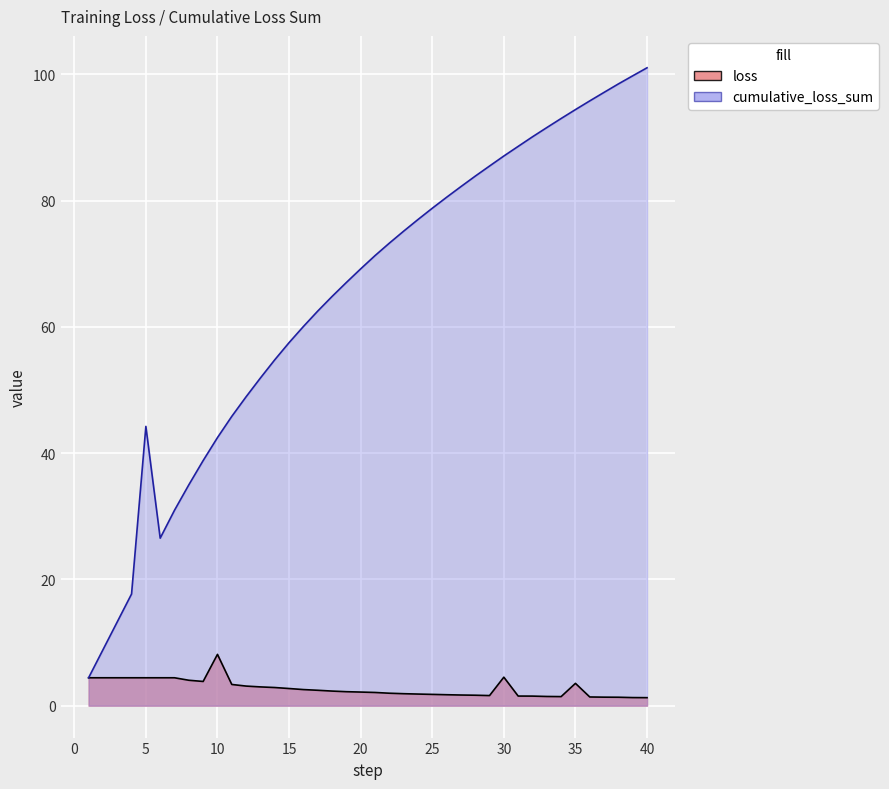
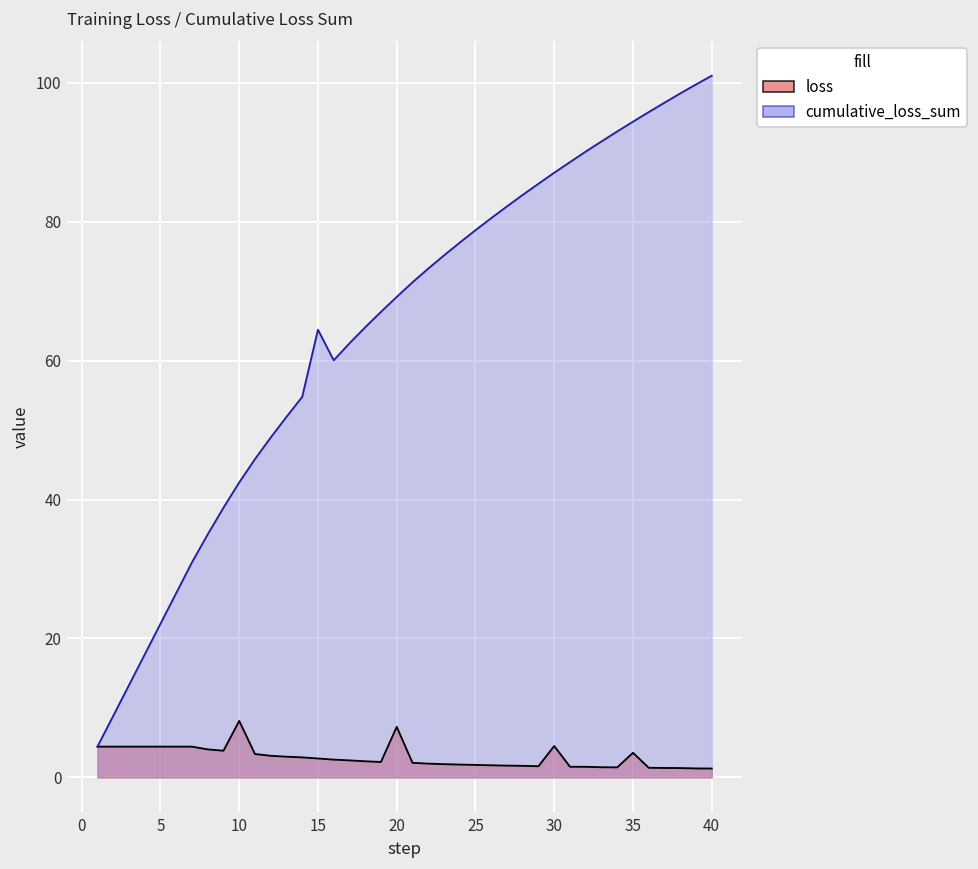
cumulative_loss_sum, 5: 44 -> 22
cumulative_loss_sum, 15: 57 -> 64
loss, 20: 2 -> 7
